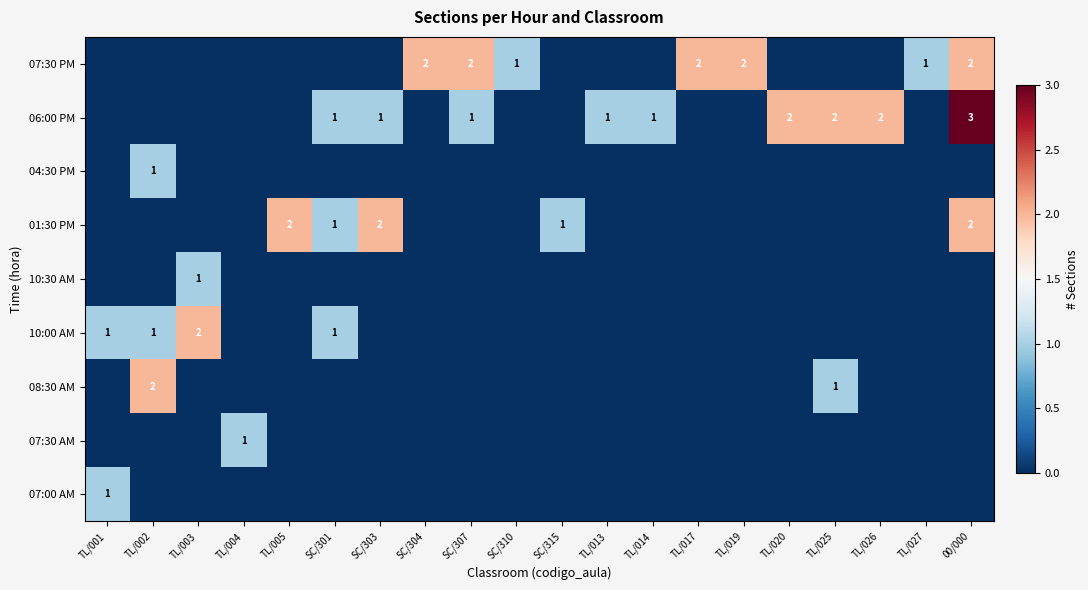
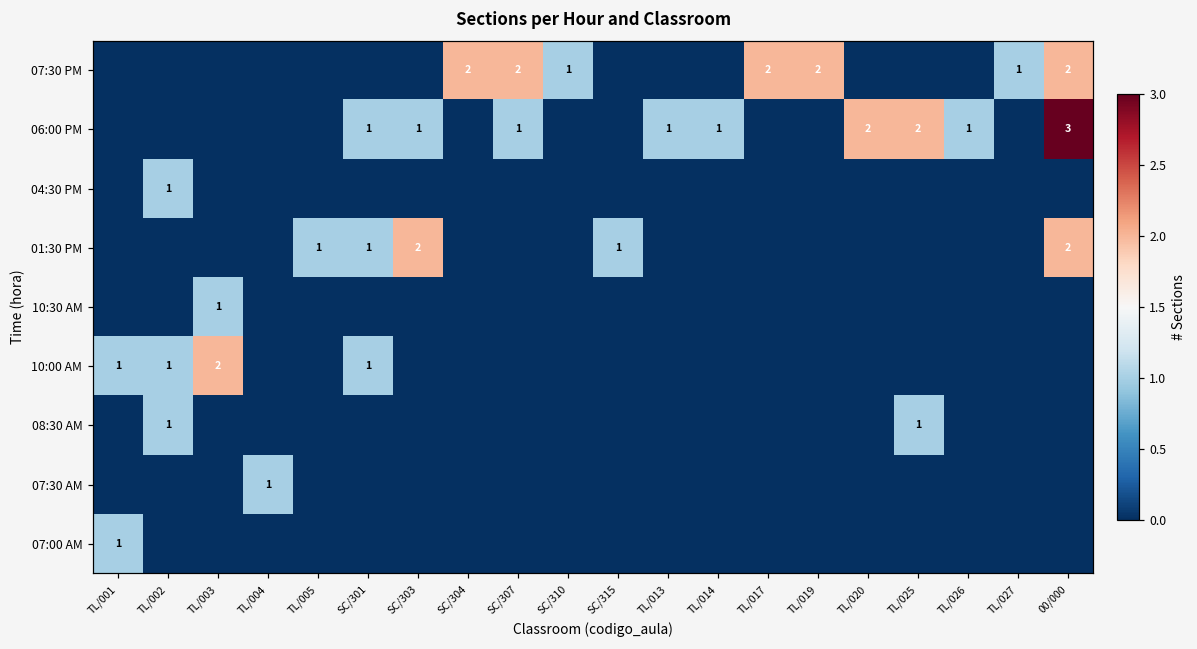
06:00 PM, TL/026: 2 -> 1
01:30 PM, TL/005: 2 -> 1
08:30 AM, TL/002: 2 -> 1
